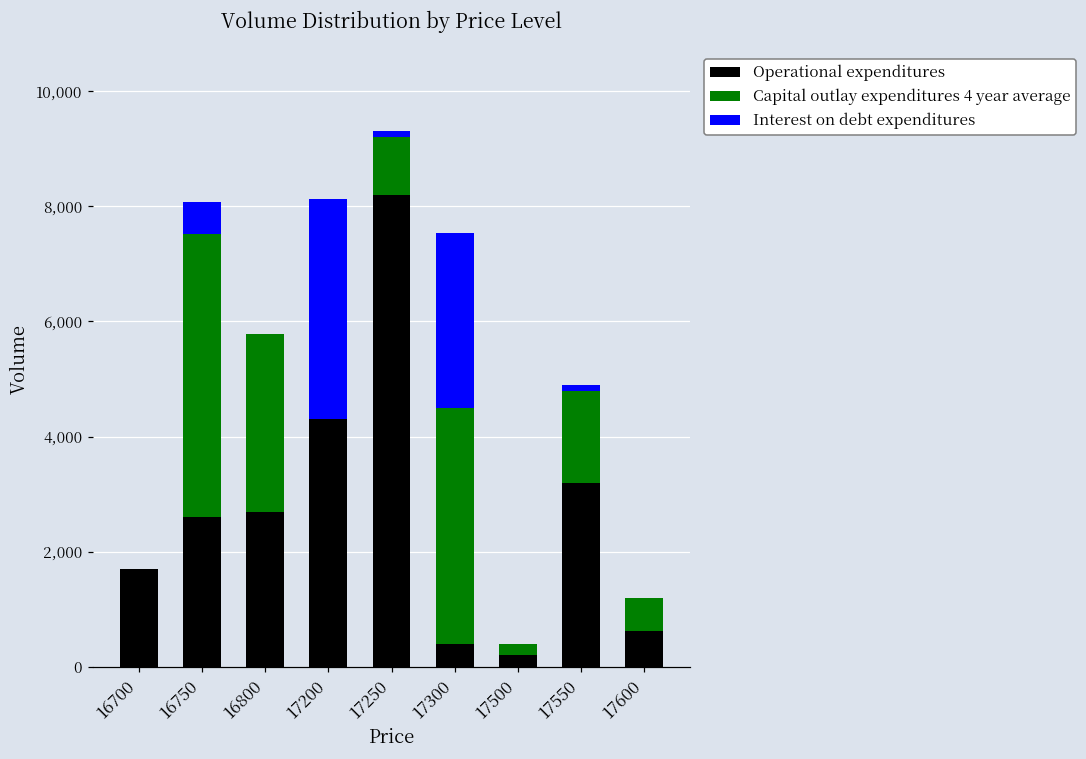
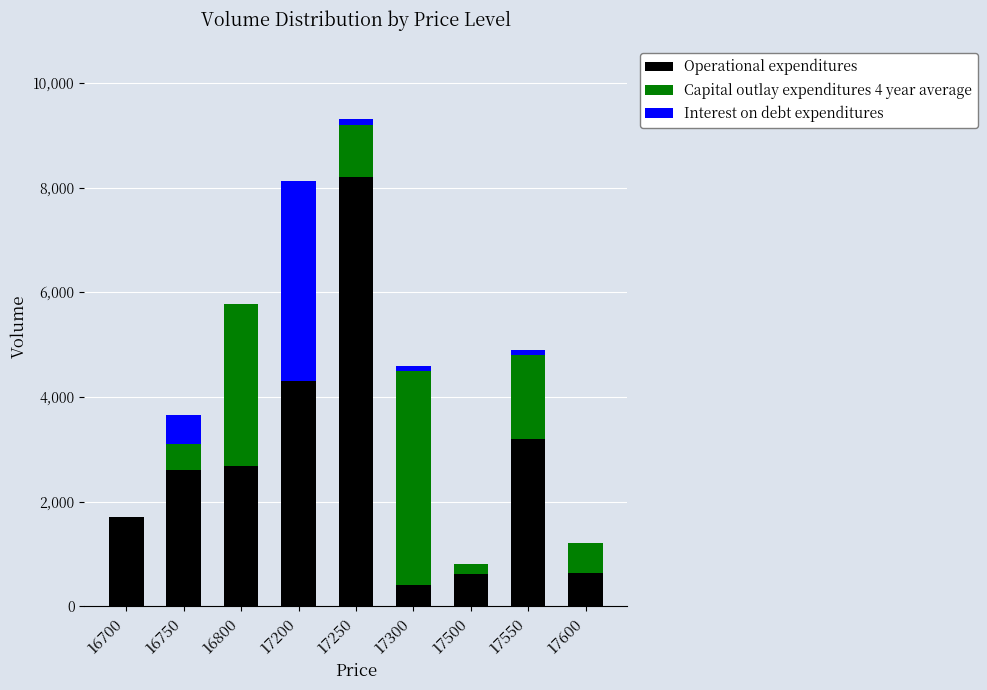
Capital outlay expenditures 4 year average, 16750: 4,900 -> 500
Interest on debt expenditures, 17300: 3,000 -> 100
Operational expenditures, 17500: 200 -> 600
